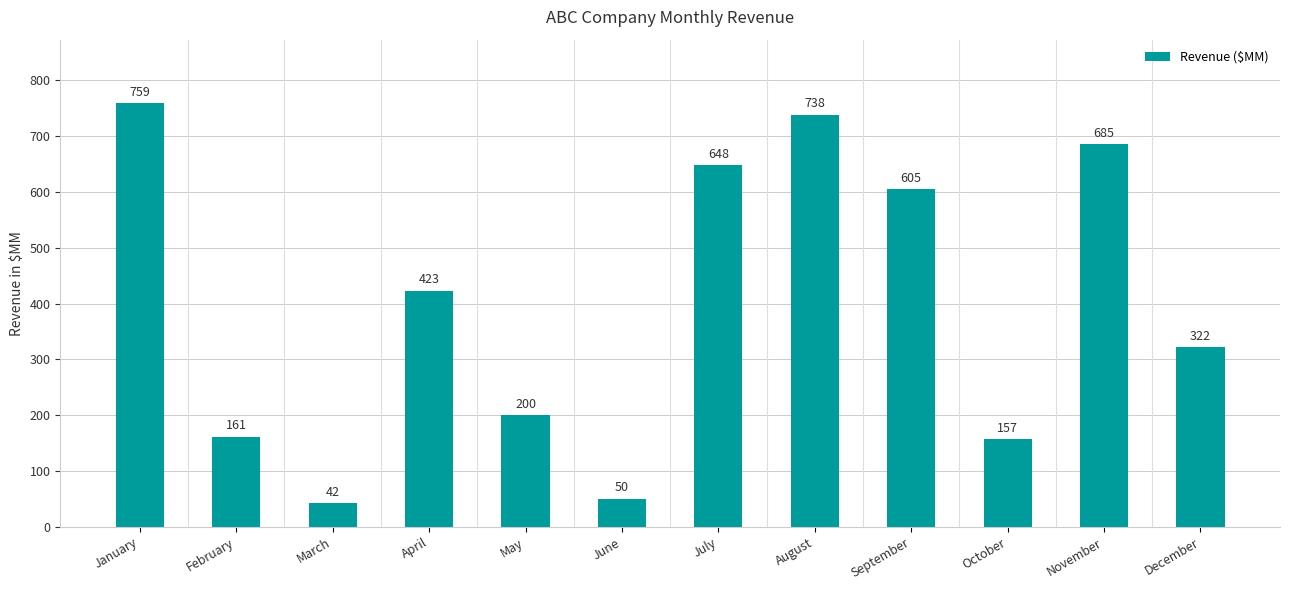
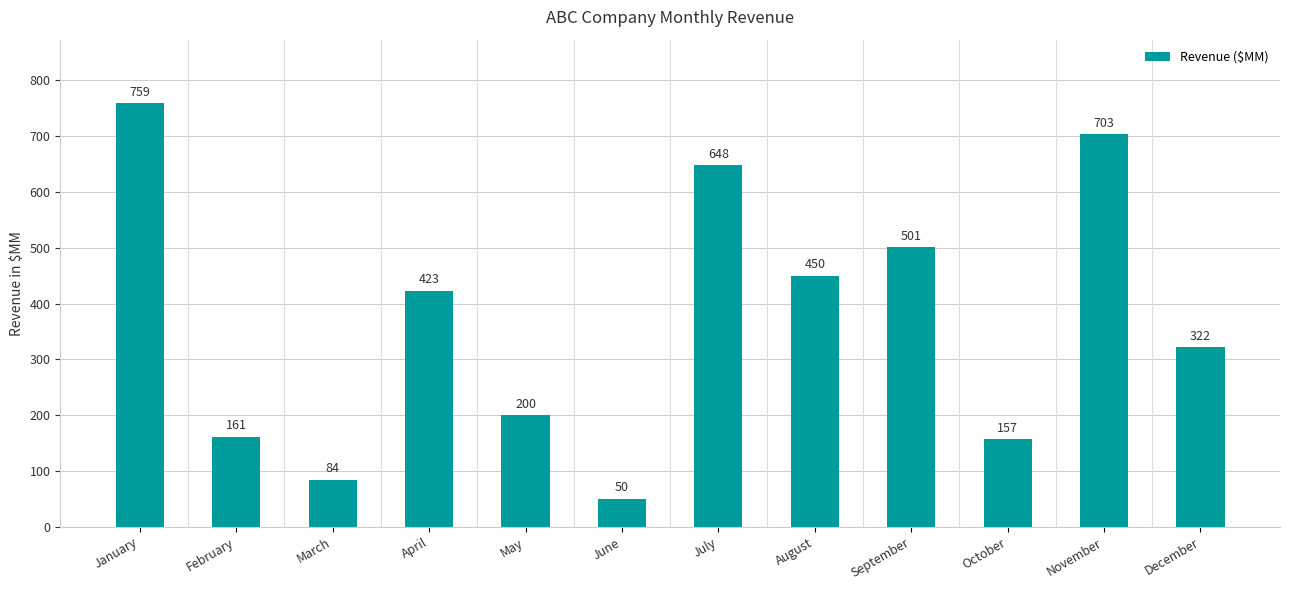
March: 42 -> 84
August: 738 -> 450
September: 605 -> 501
November: 685 -> 703
